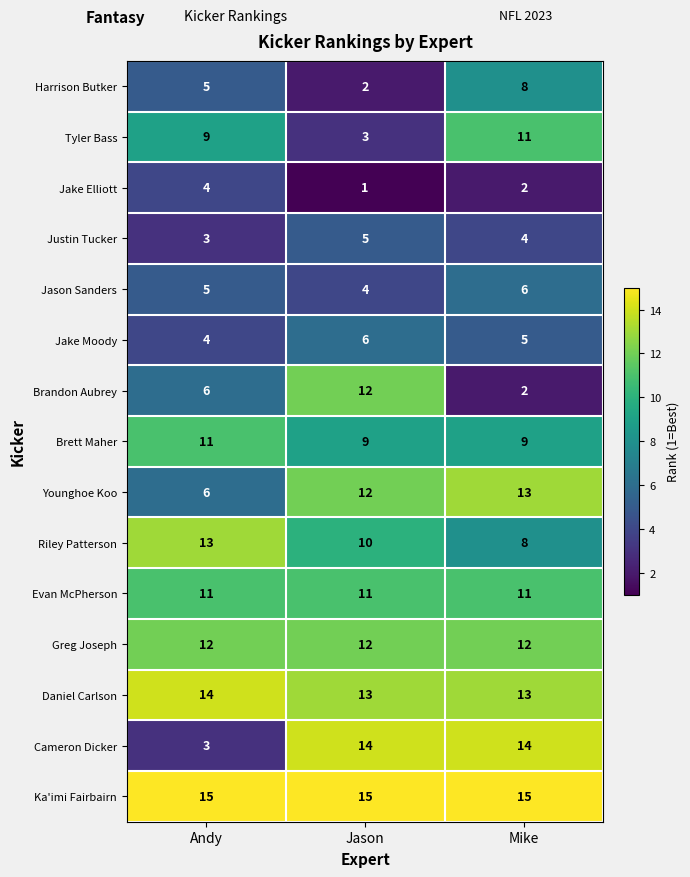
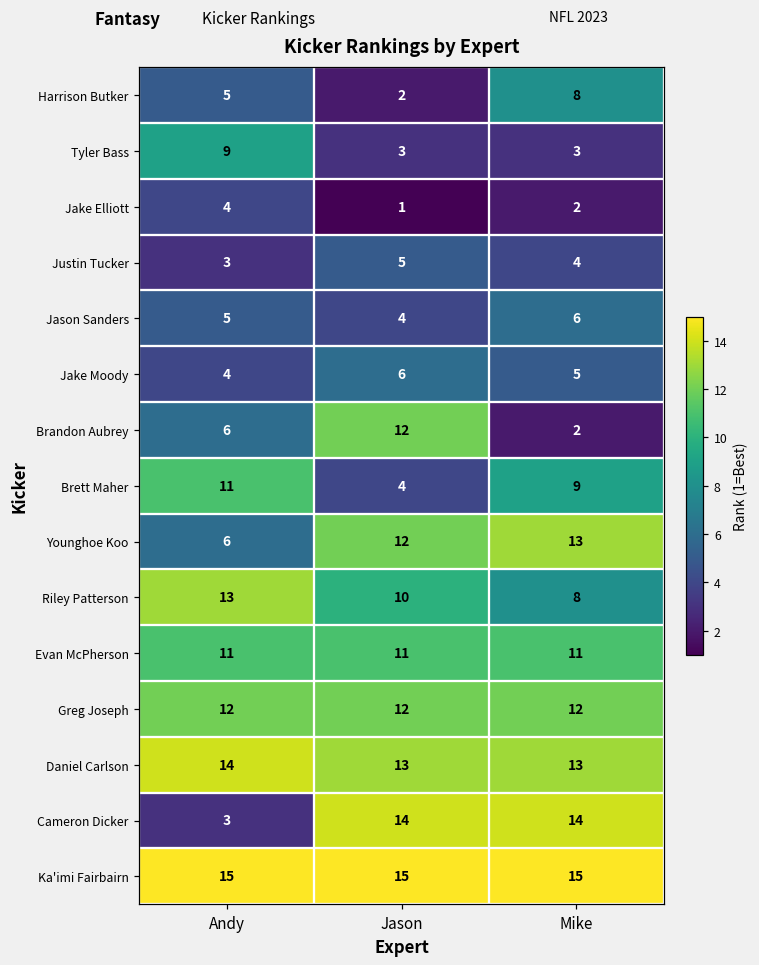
Tyler Bass, Mike: 11 -> 3
Brett Maher, Jason: 9 -> 4
